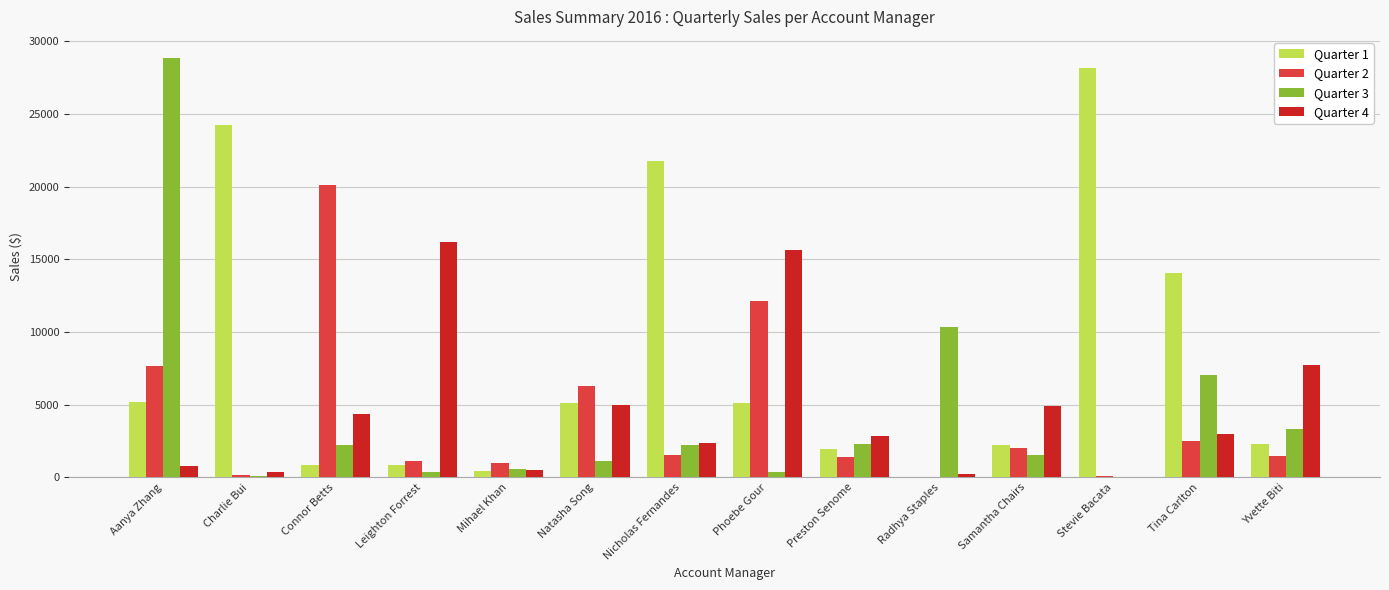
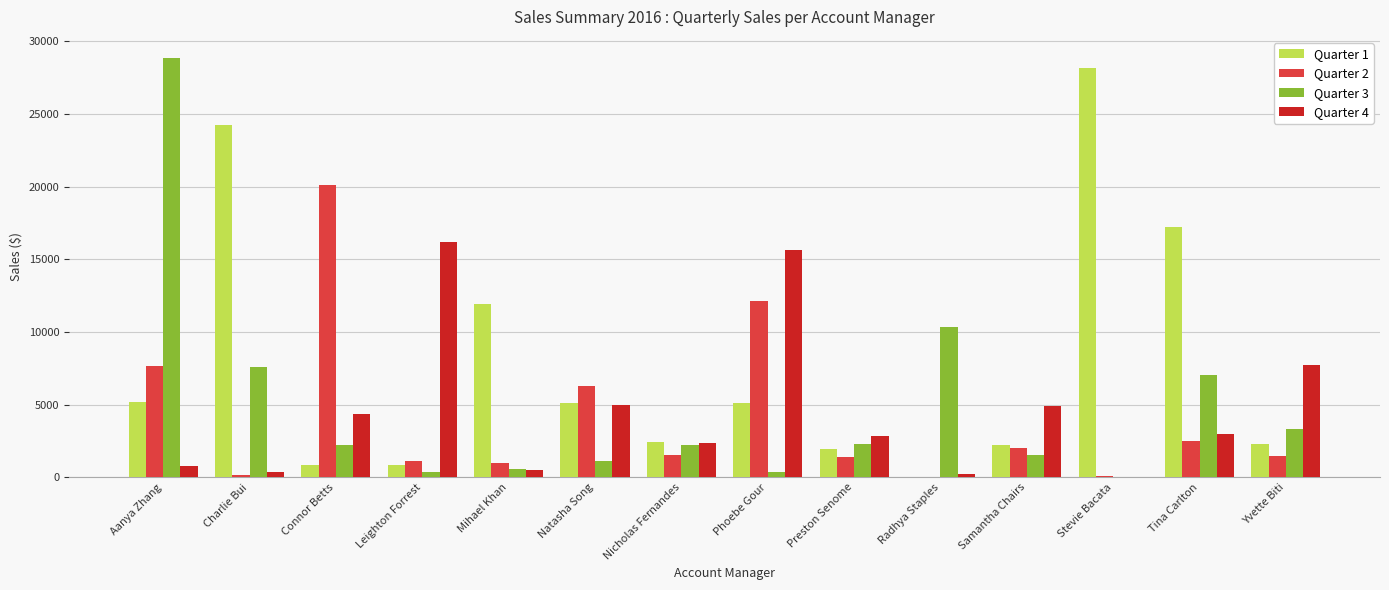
Quarter 3, Charlie Bui: 100 -> 7600
Quarter 1, Mihael Khan: 400 -> 11900
Quarter 1, Nicholas Fernandes: 21800 -> 2400
Quarter 1, Tina Carlton: 14100 -> 17200
